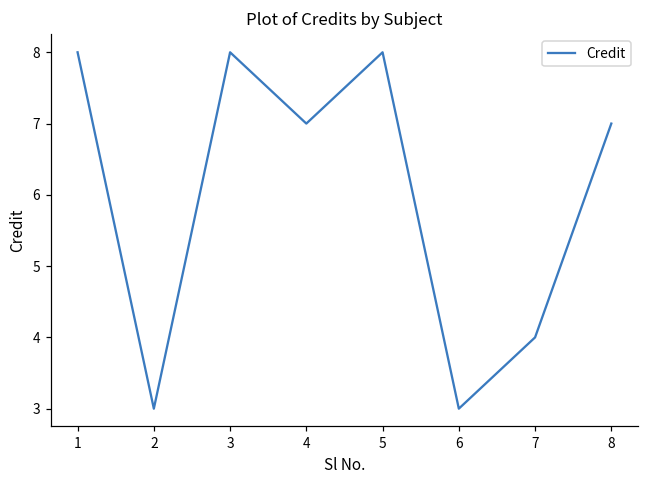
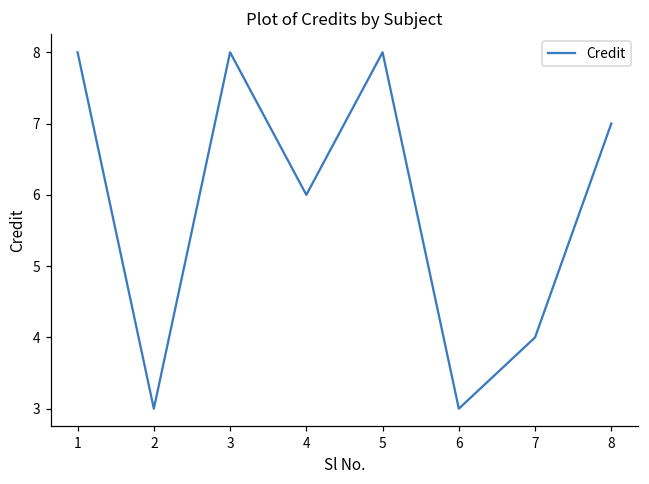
4: 7 -> 6
